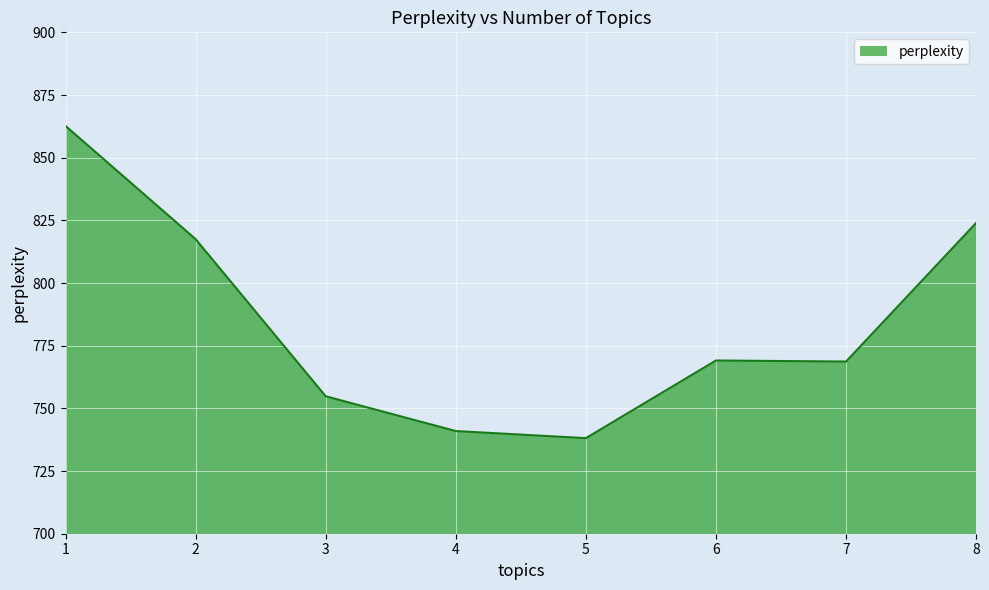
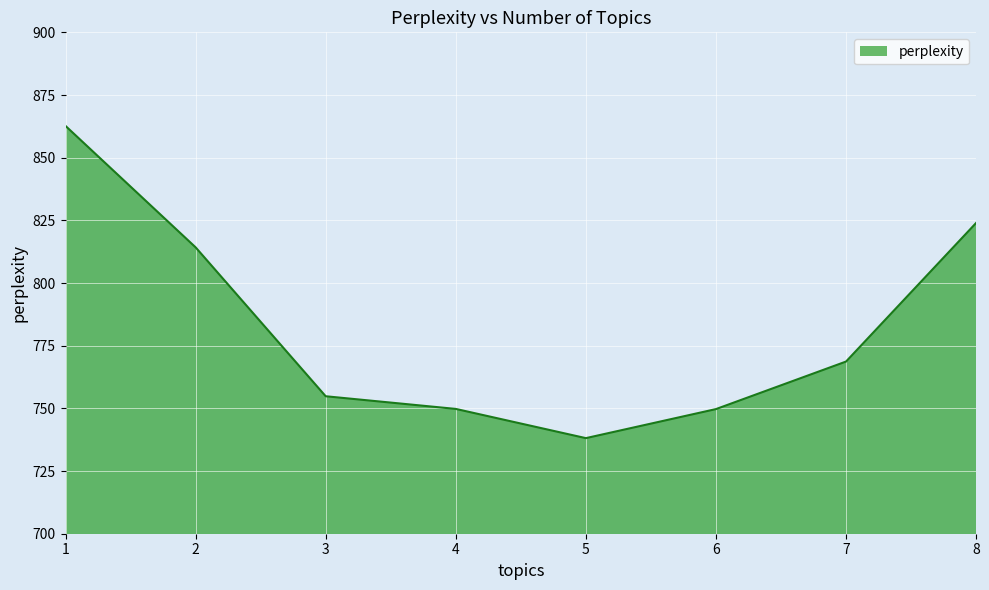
2: 818 -> 814
4: 741 -> 750
6: 769 -> 750
